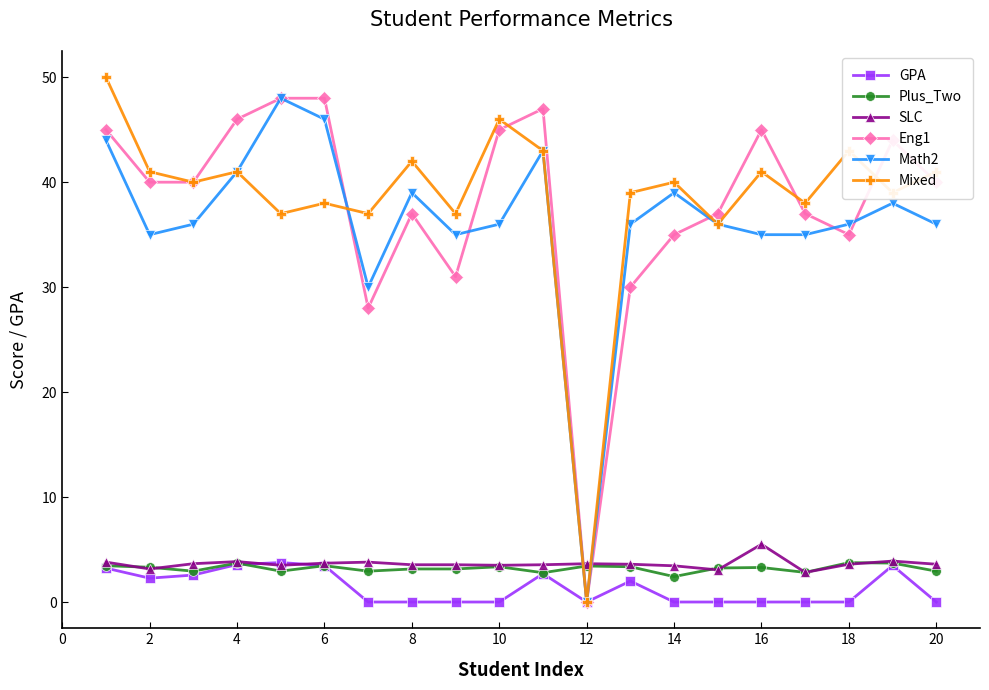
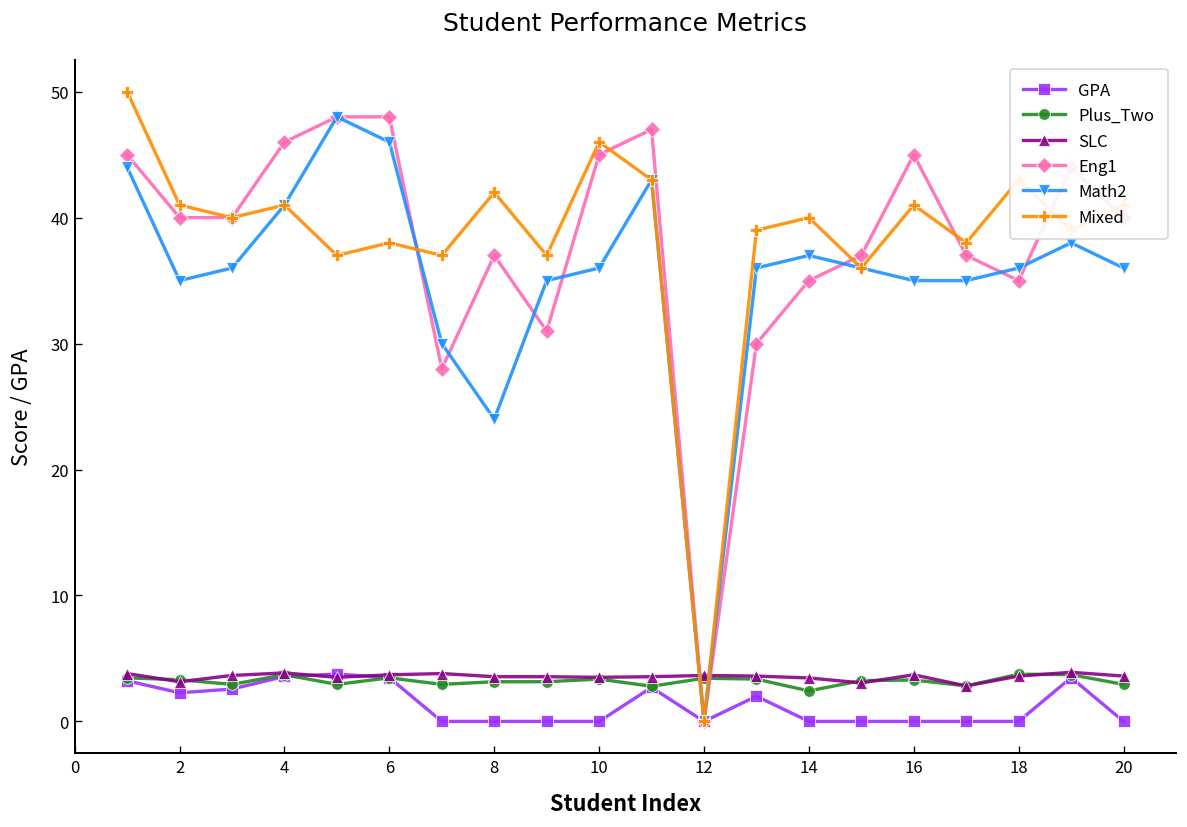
Math2, 8: 39 -> 24
Math2, 14: 39 -> 37
SLC, 16: 5.5 -> 3.7
